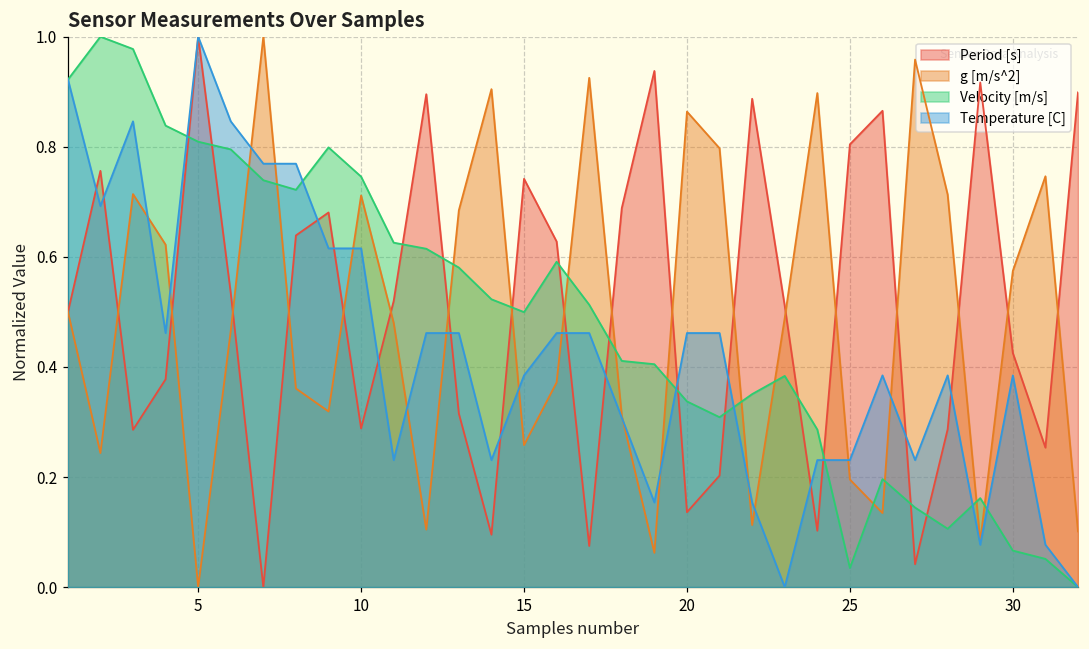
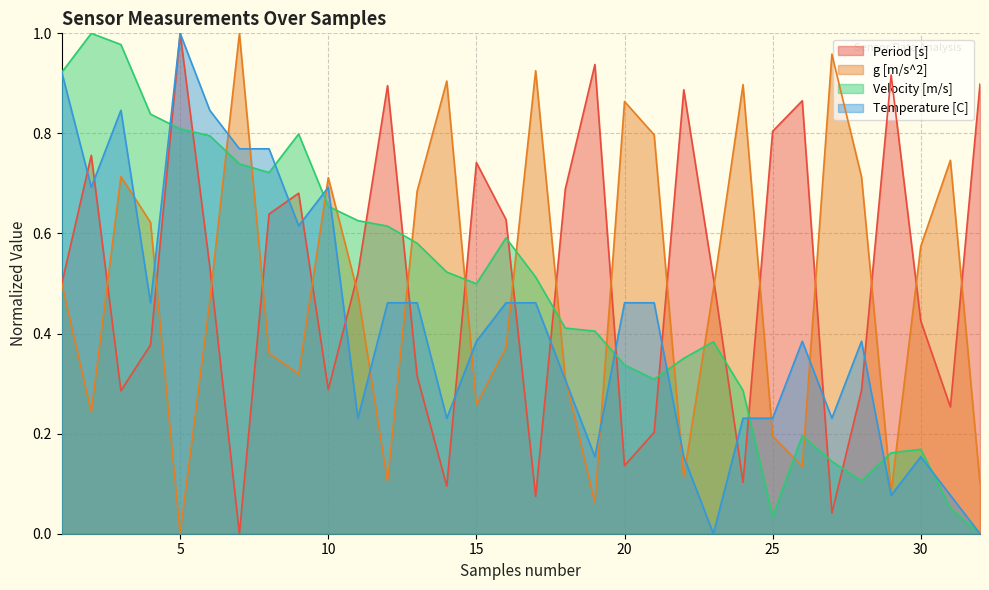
Velocity [m/s], 10: 0.75 -> 0.65
Temperature [C], 10: 0.62 -> 0.69
Velocity [m/s], 30: 0.07 -> 0.17
Temperature [C], 30: 0.38 -> 0.15
